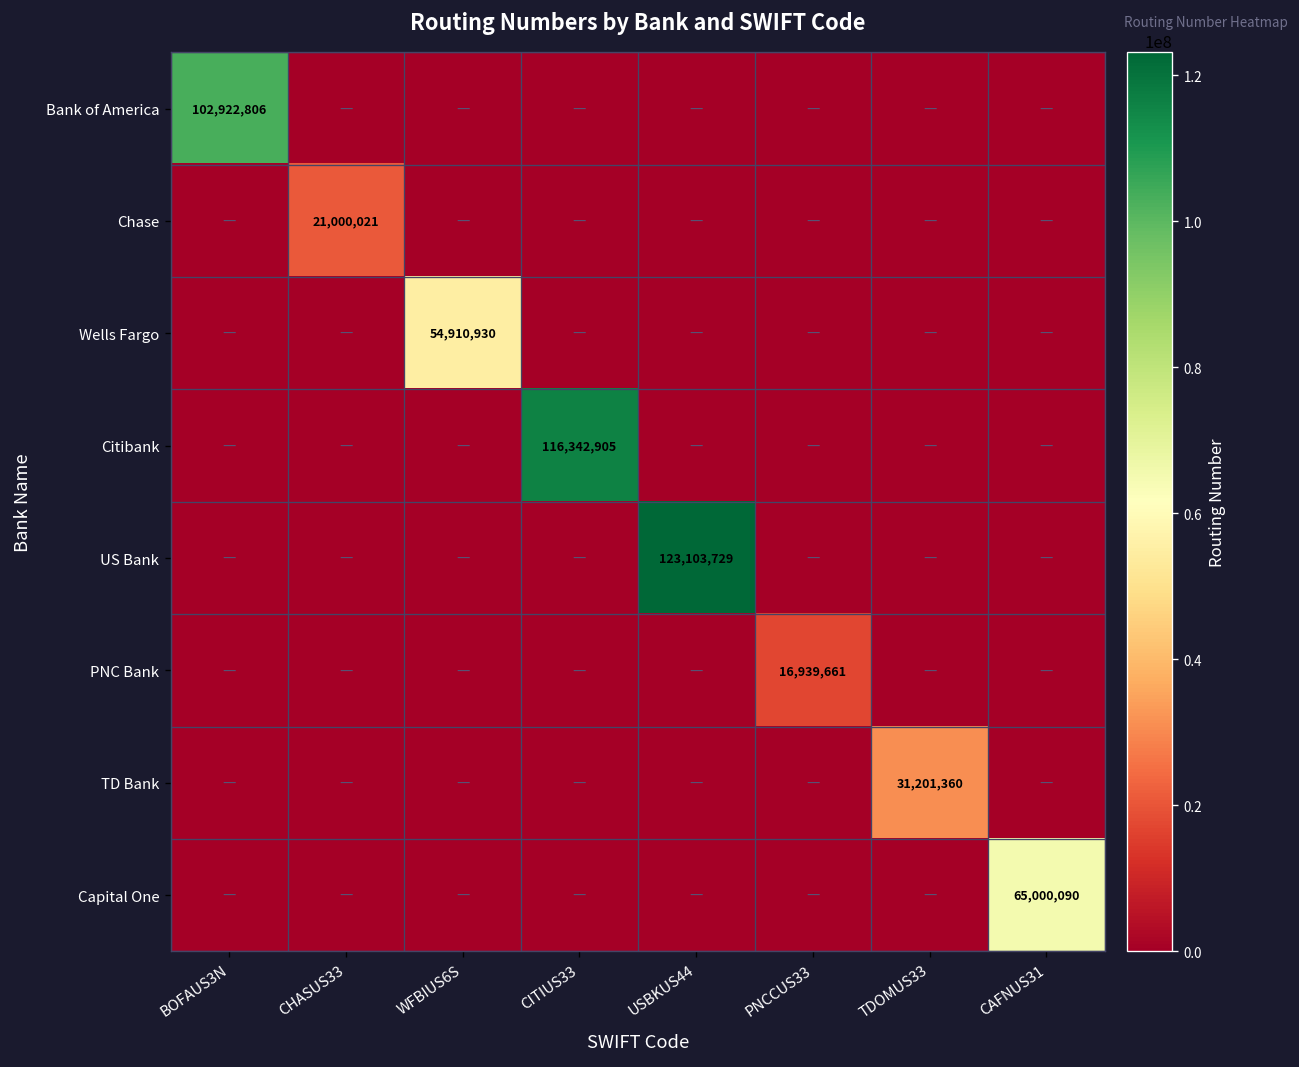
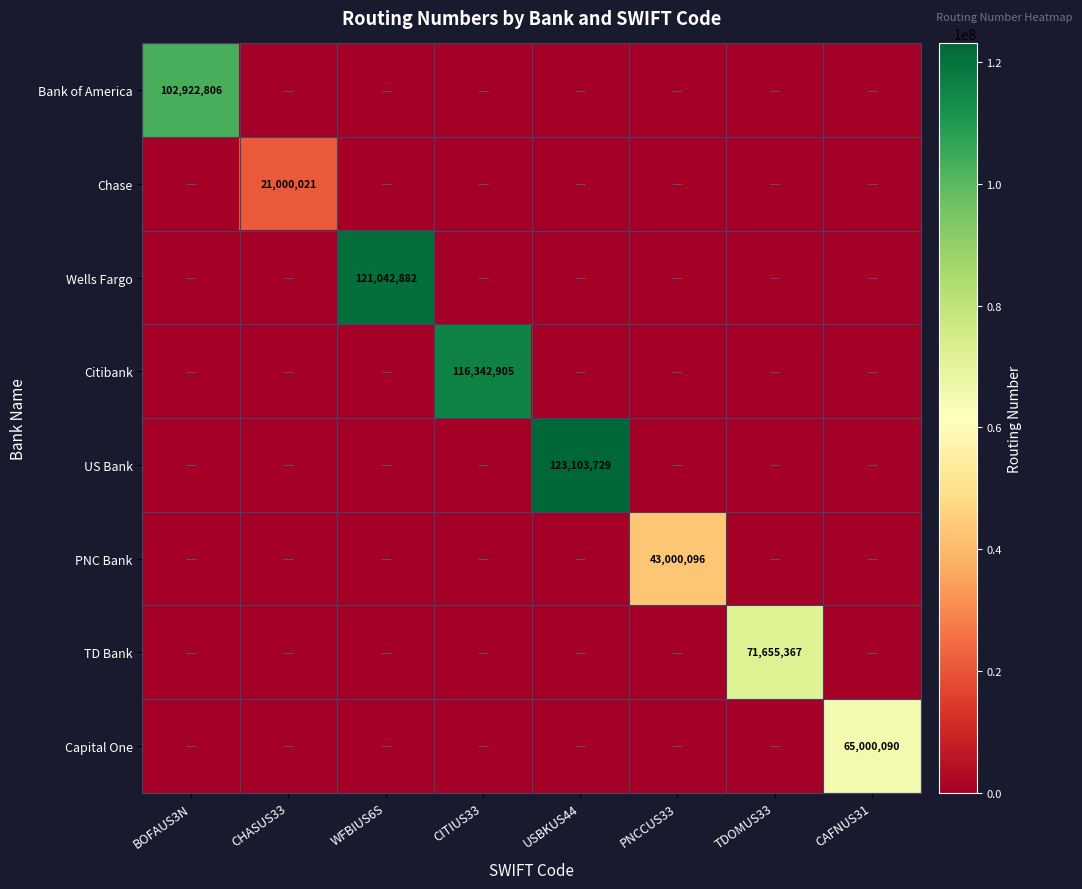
Wells Fargo, WFBIUS6S: 54,910,930 -> 121,042,882
PNC Bank, PNCCUS33: 16,939,661 -> 43,000,096
TD Bank, TDOMUS33: 31,201,360 -> 71,655,367
